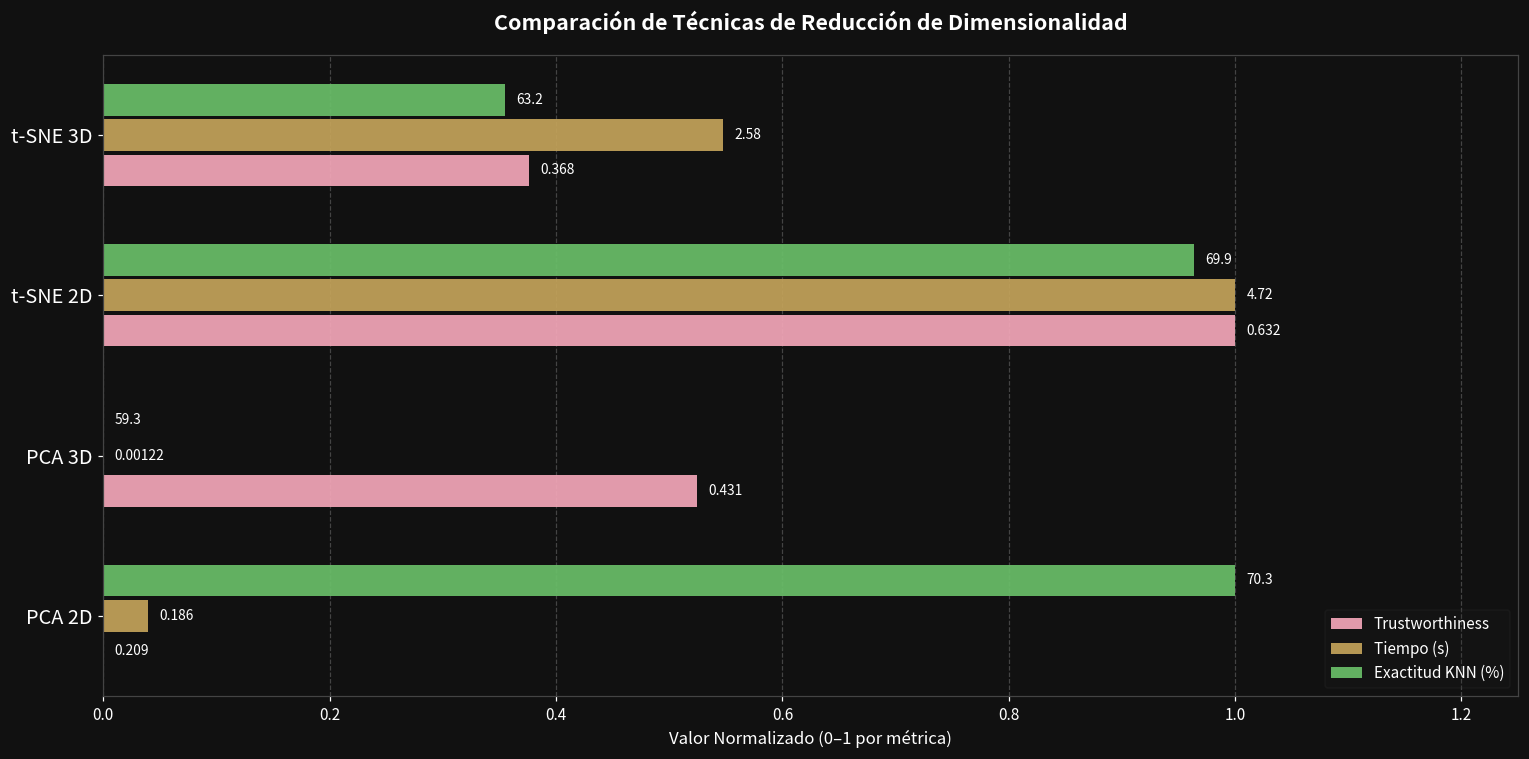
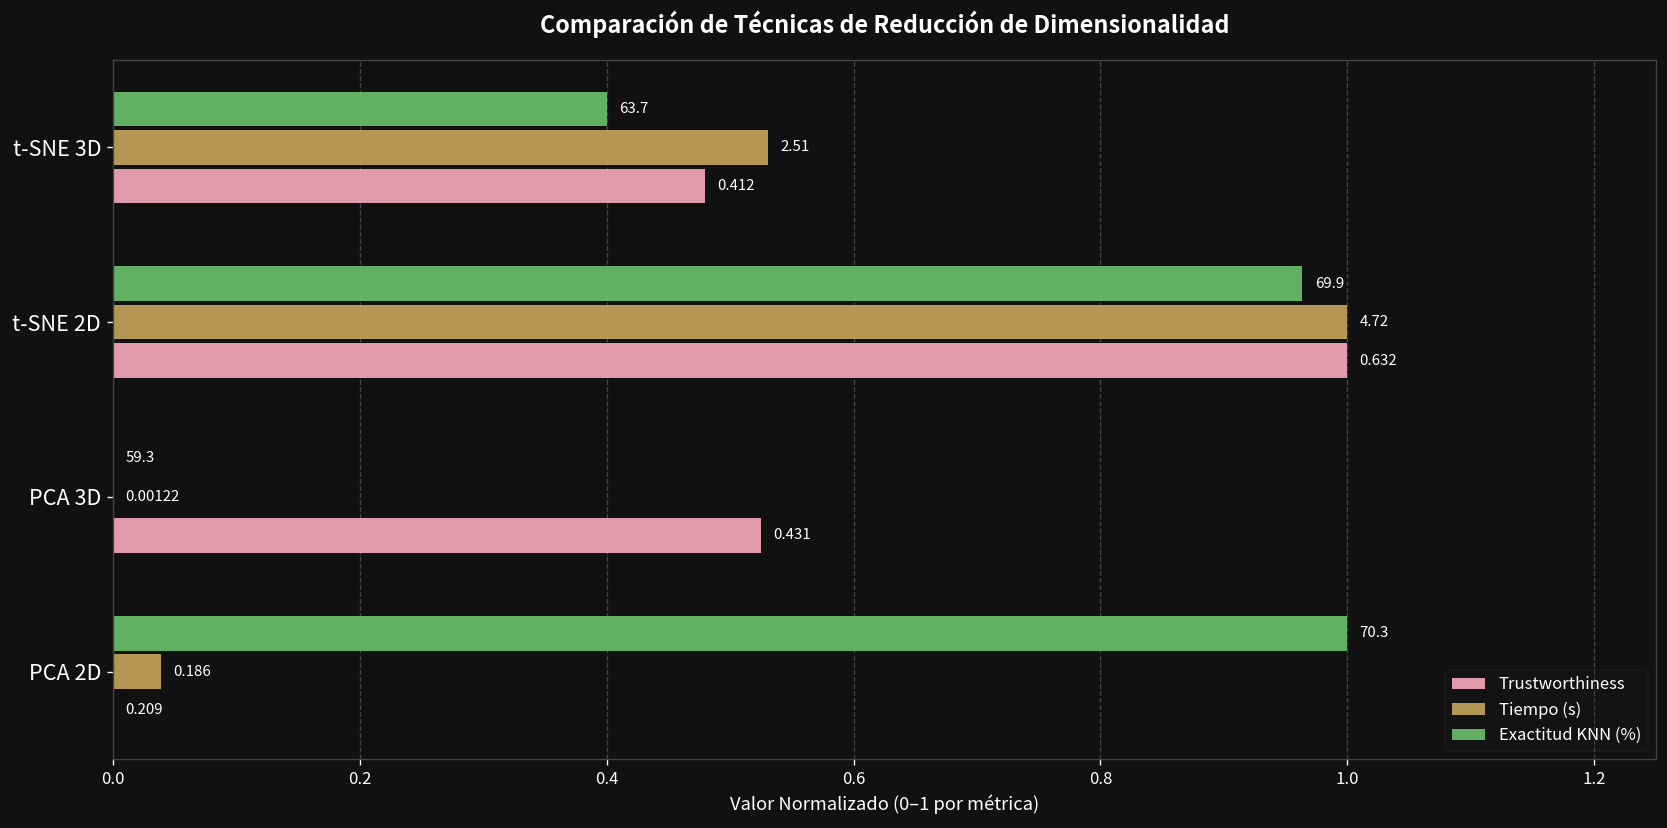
Exactitud KNN (%), t-SNE 3D: 63.2 -> 63.7
Tiempo (s), t-SNE 3D: 2.58 -> 2.51
Trustworthiness, t-SNE 3D: 0.368 -> 0.412
